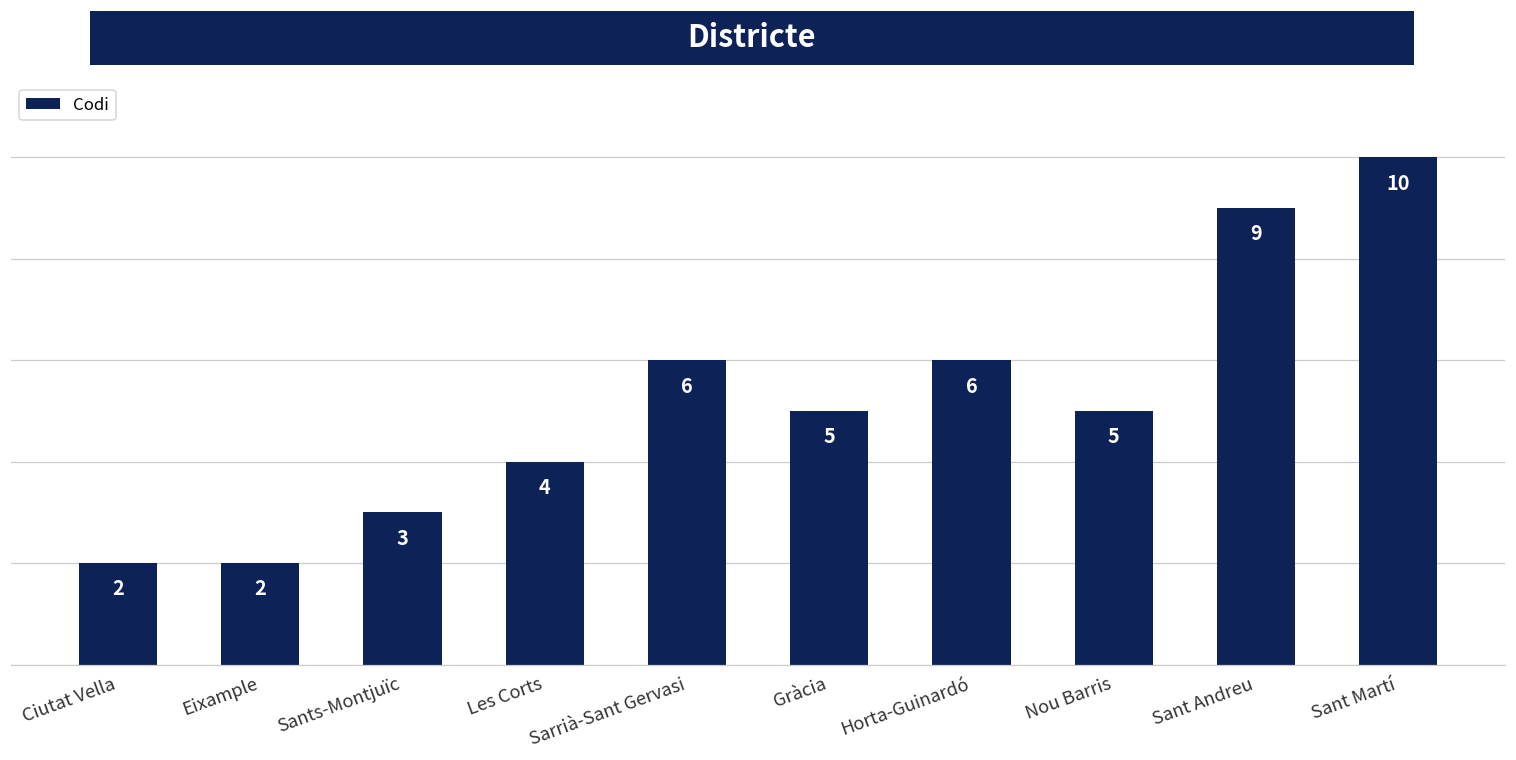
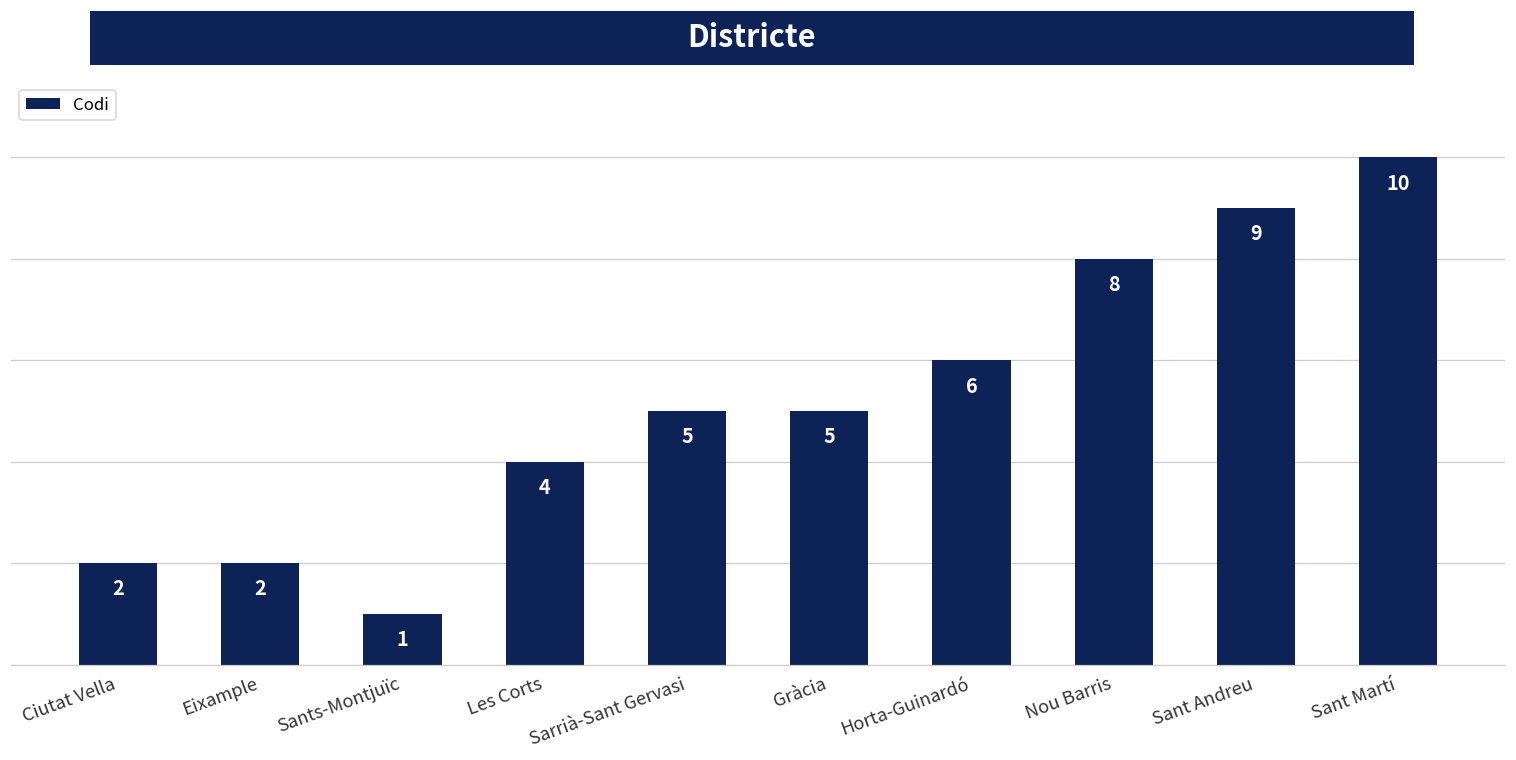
Sants-Montjuïc: 3 -> 1
Sarrià-Sant Gervasi: 6 -> 5
Nou Barris: 5 -> 8
